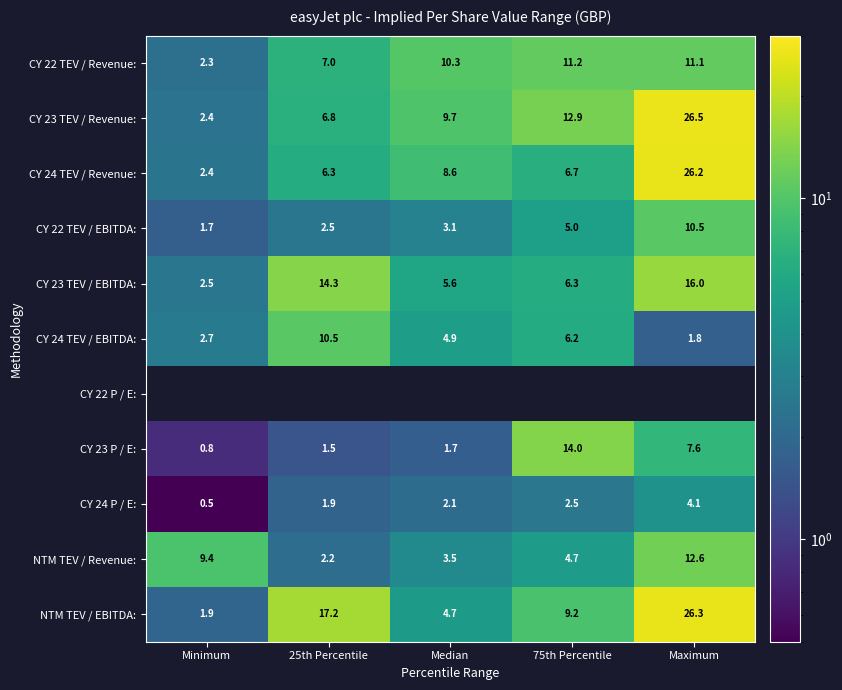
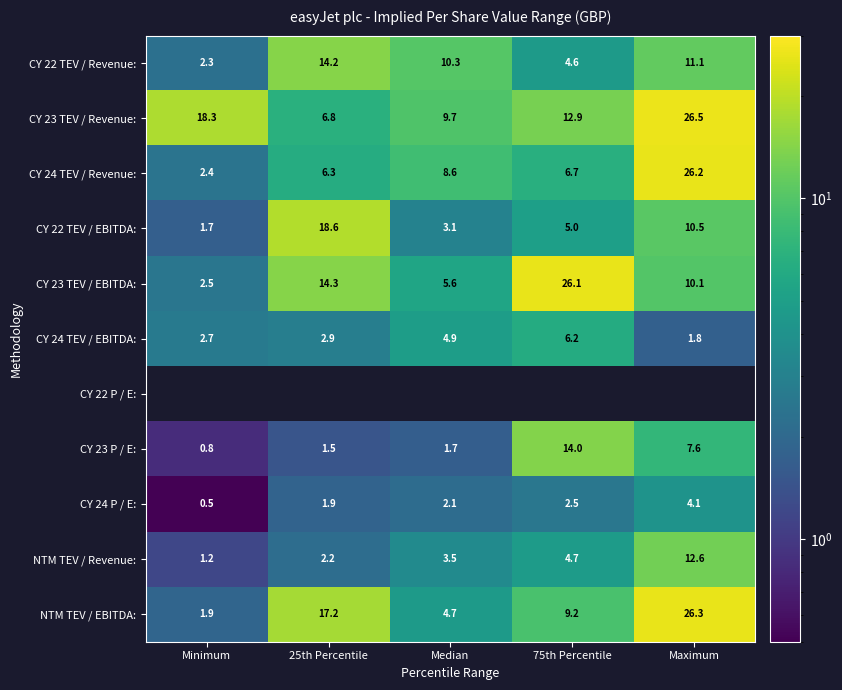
CY 22 TEV / Revenue:, 25th Percentile: 7.0 -> 14.2
CY 22 TEV / Revenue:, 75th Percentile: 11.2 -> 4.6
CY 23 TEV / Revenue:, Minimum: 2.4 -> 18.3
CY 22 TEV / EBITDA:, 25th Percentile: 2.5 -> 18.6
CY 23 TEV / EBITDA:, 75th Percentile: 6.3 -> 26.1
CY 23 TEV / EBITDA:, Maximum: 16.0 -> 10.1
CY 24 TEV / EBITDA:, 25th Percentile: 10.5 -> 2.9
NTM TEV / Revenue:, Minimum: 9.4 -> 1.2
